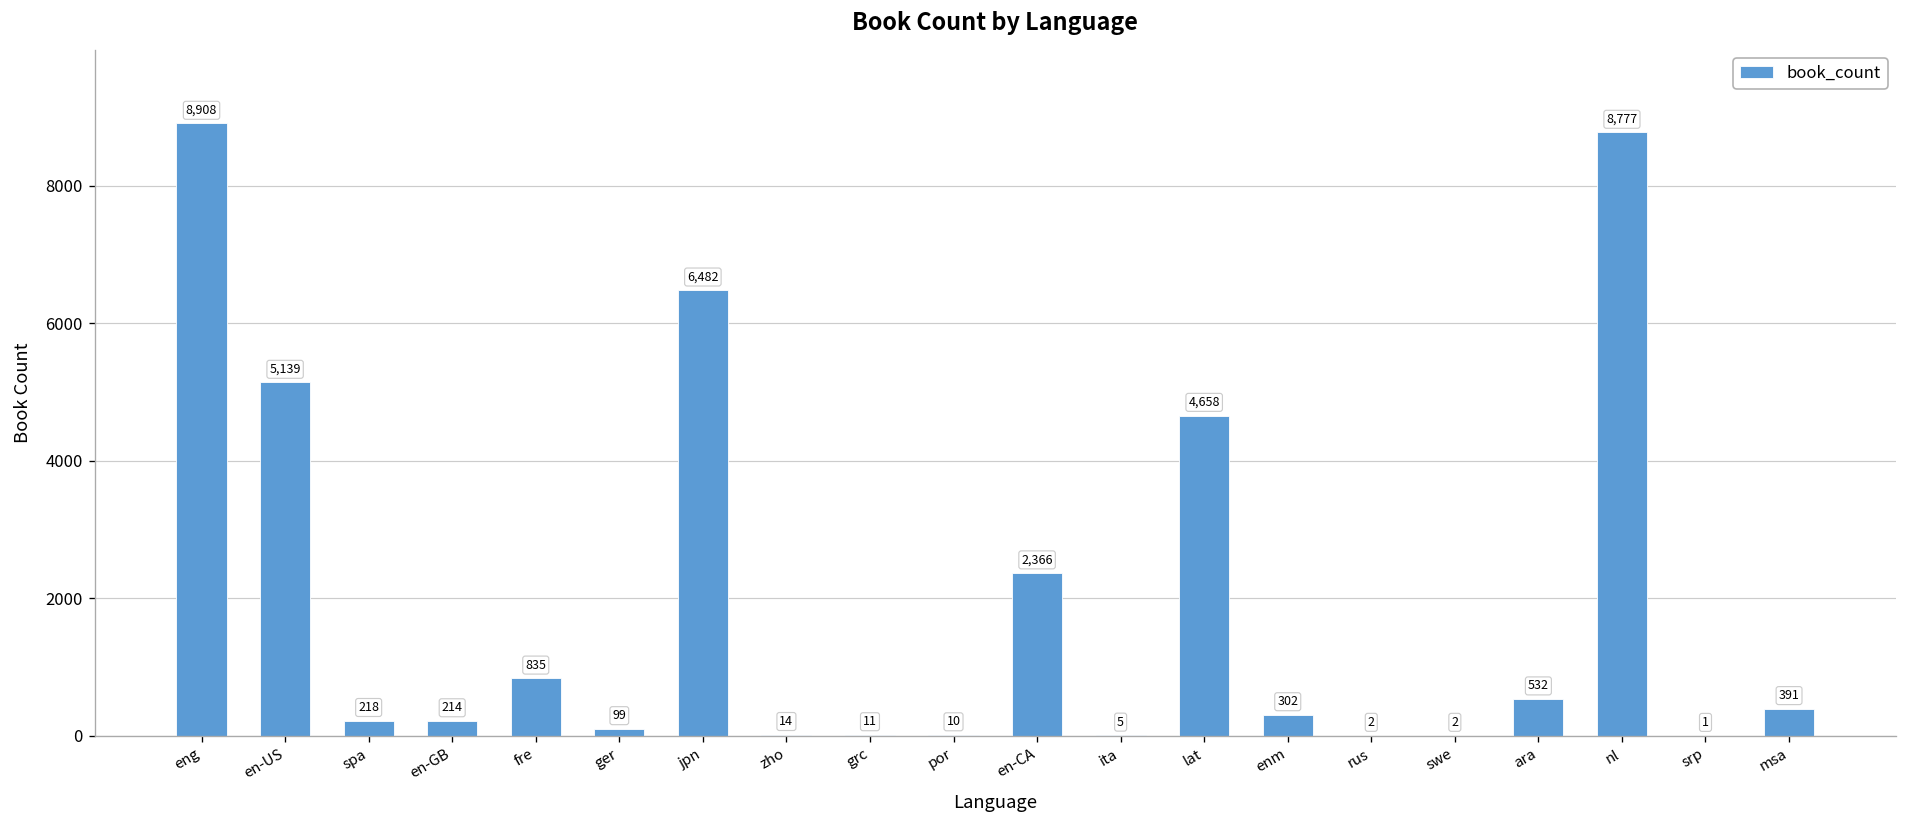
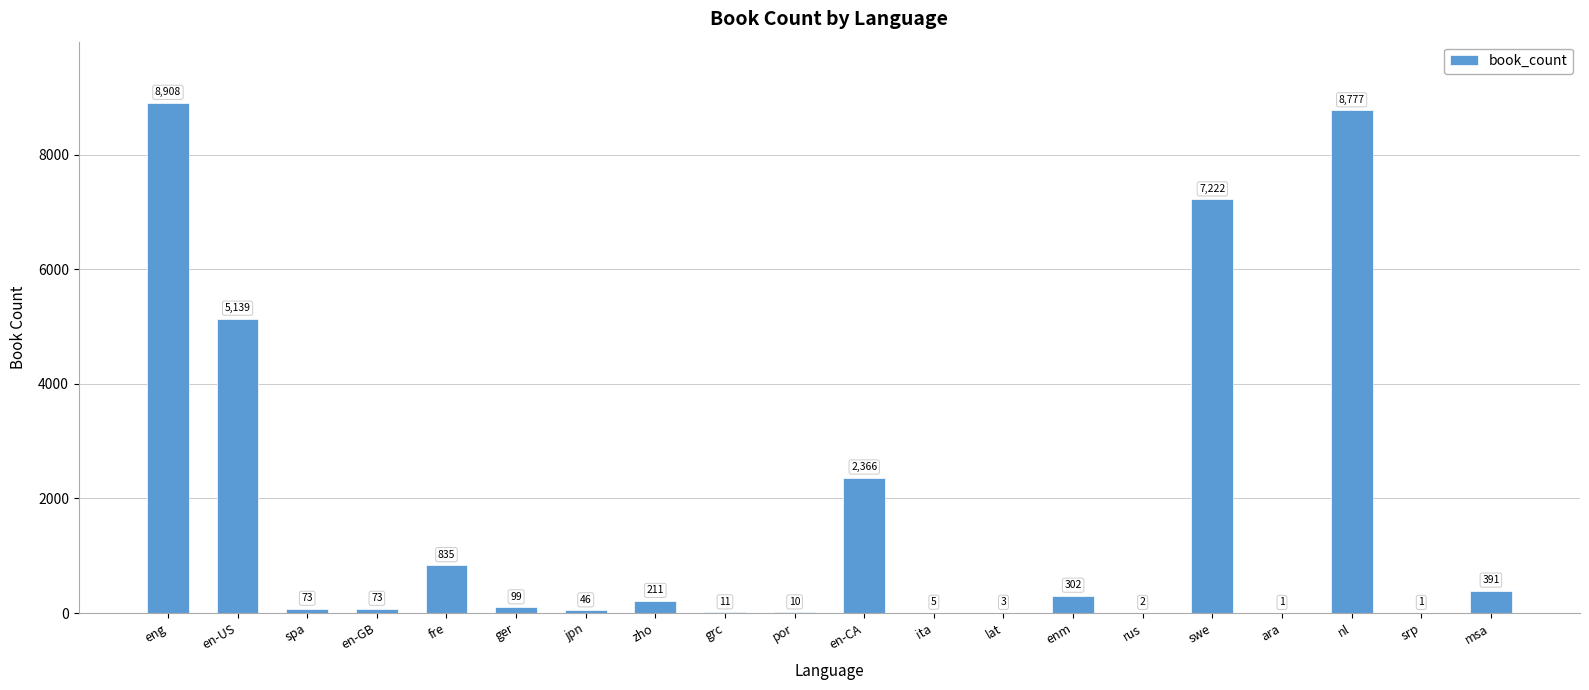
spa: 218 -> 73
en-GB: 214 -> 73
jpn: 6,482 -> 46
zho: 14 -> 211
lat: 4,658 -> 3
swe: 2 -> 7,222
ara: 532 -> 1
